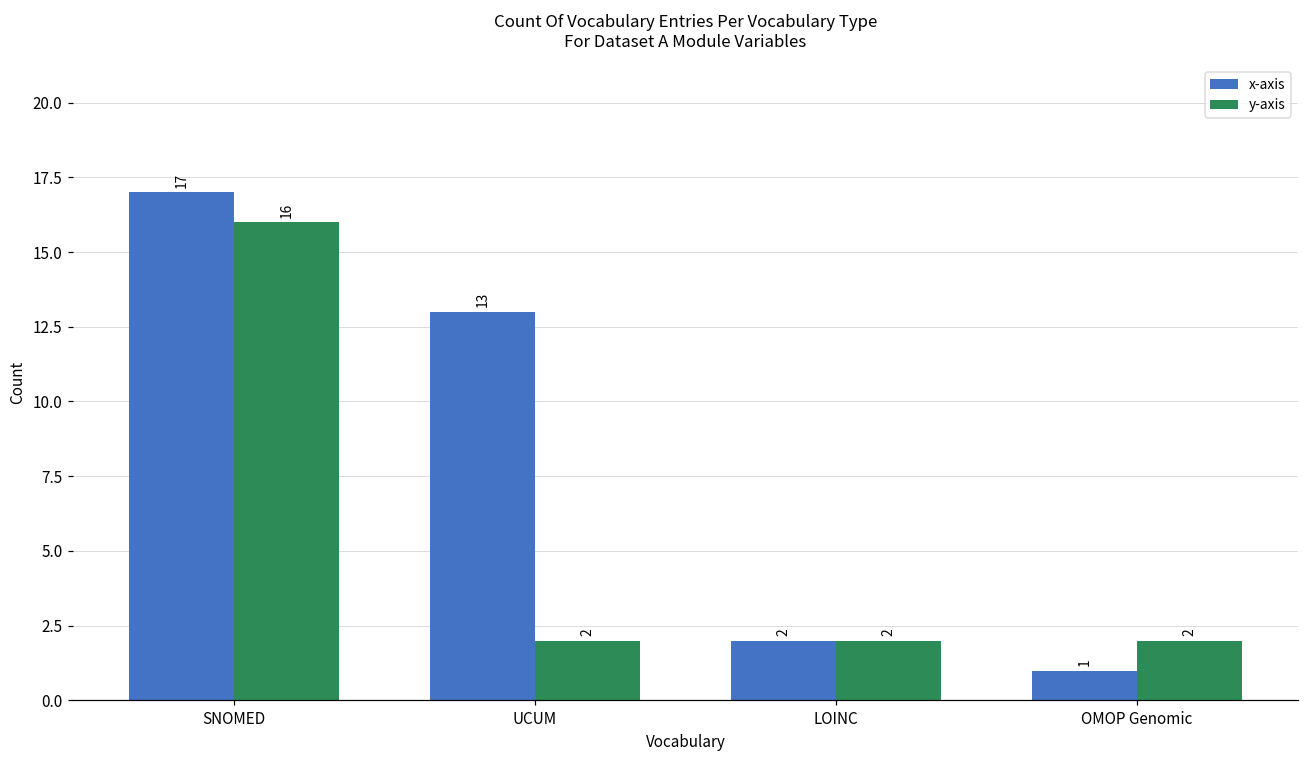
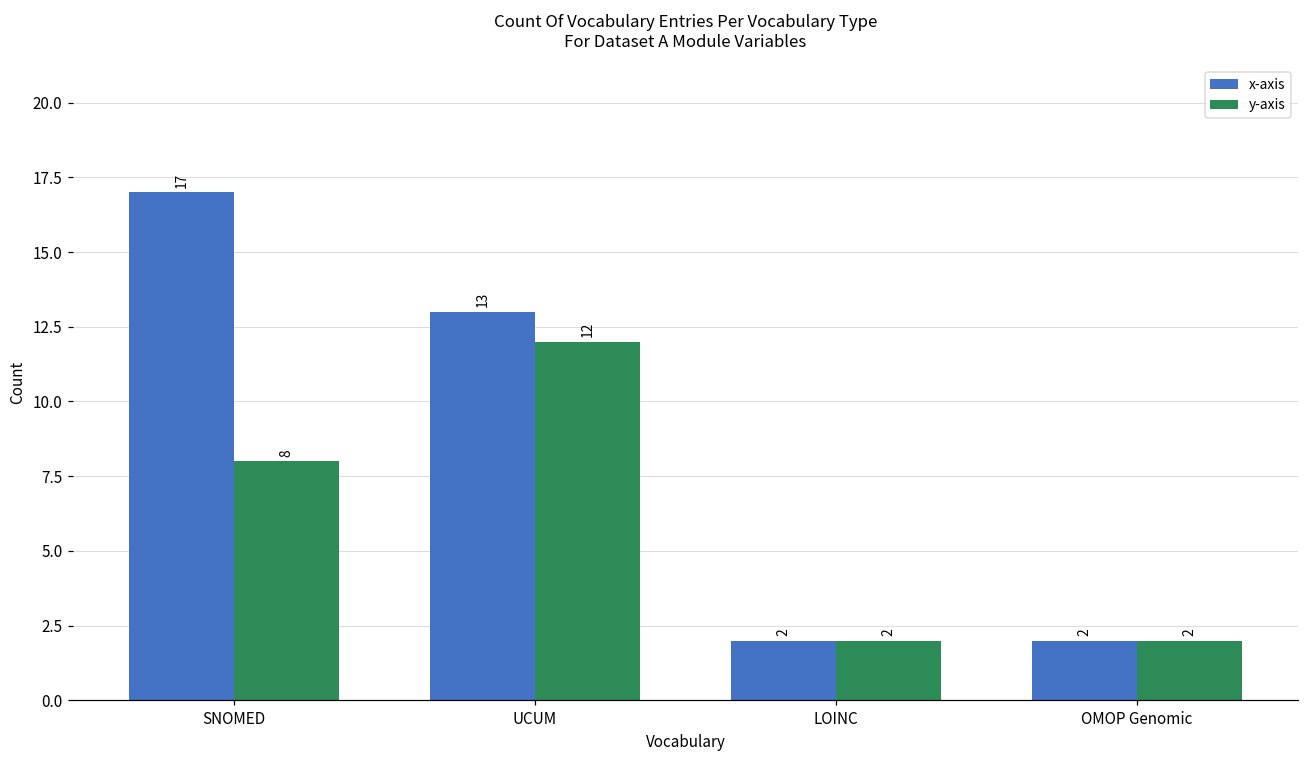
y-axis, SNOMED: 16 -> 8
y-axis, UCUM: 2 -> 12
x-axis, OMOP Genomic: 1 -> 2
